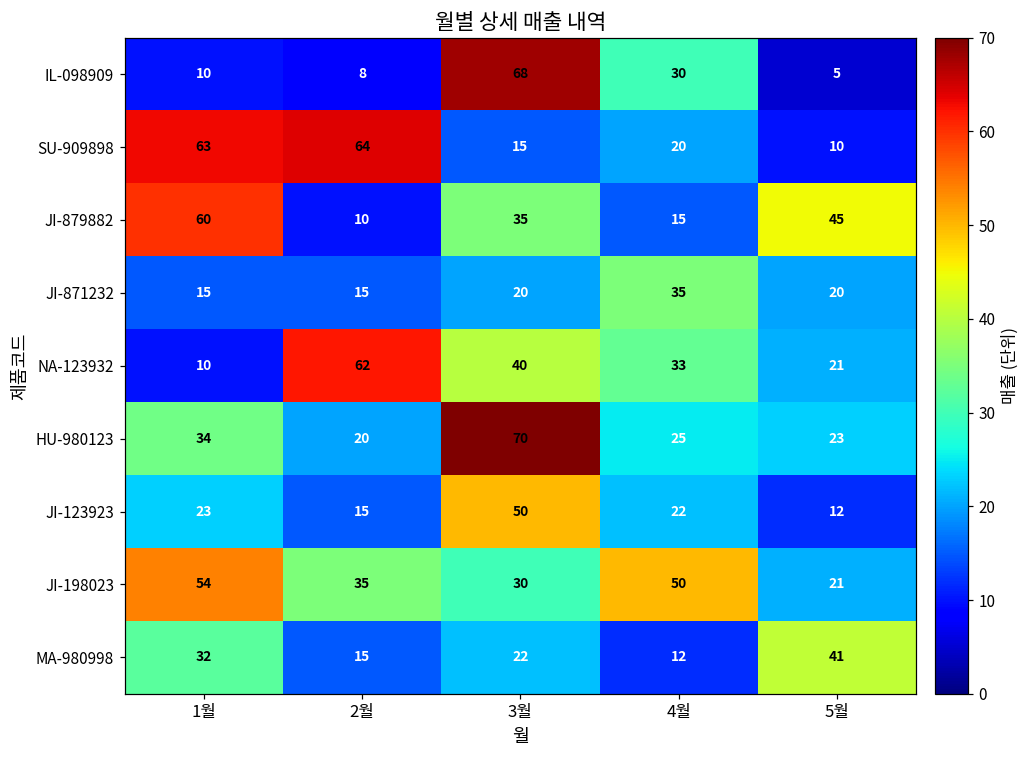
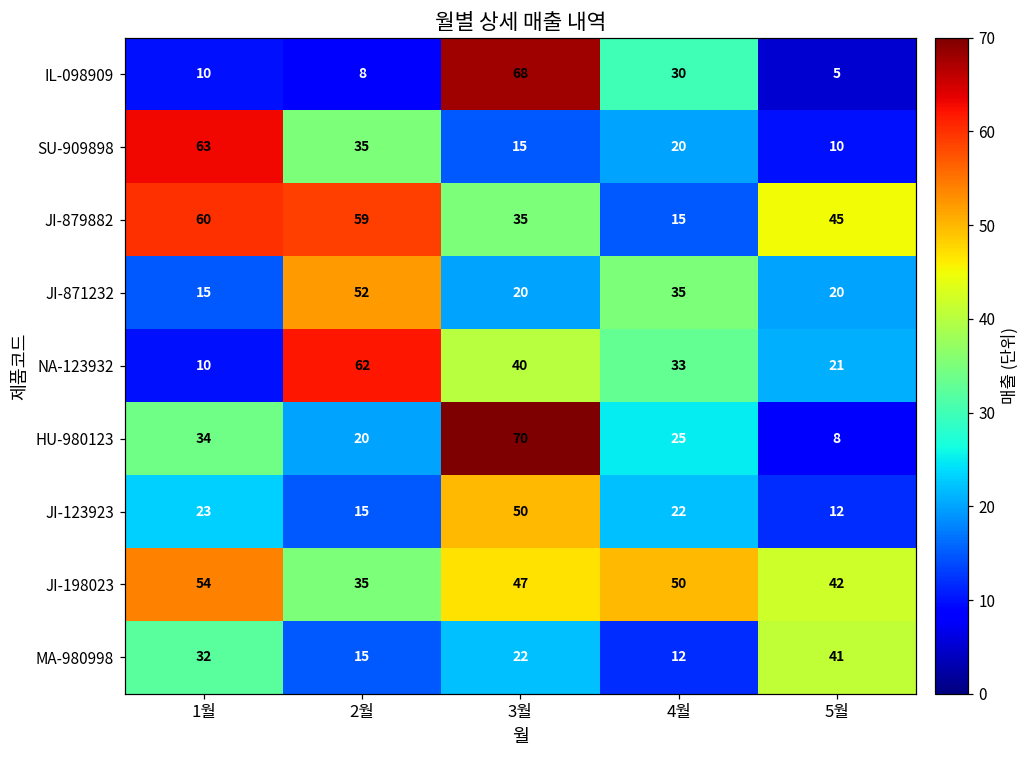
SU-909898, 2월: 64 -> 35
JI-879882, 2월: 10 -> 59
JI-871232, 2월: 15 -> 52
HU-980123, 5월: 23 -> 8
JI-198023, 3월: 30 -> 47
JI-198023, 5월: 21 -> 42
